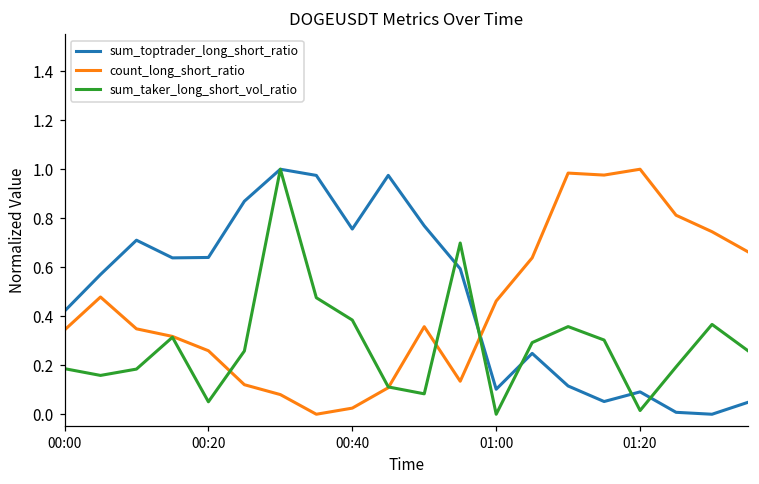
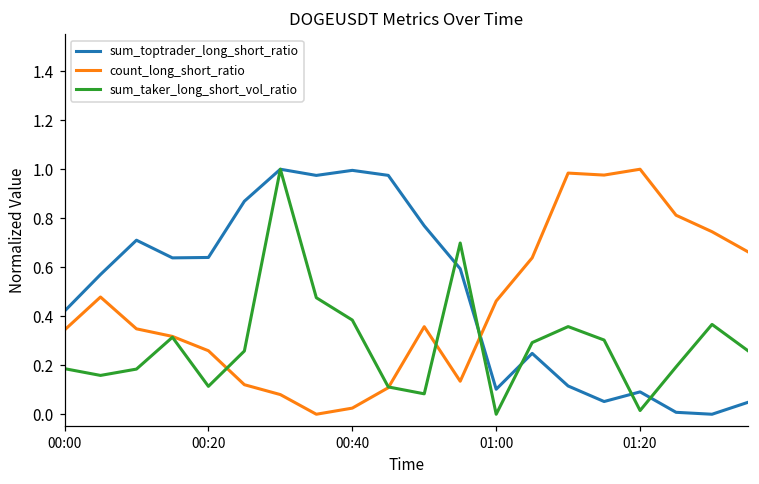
sum_taker_long_short_vol_ratio, 00:20: 0.05 -> 0.11
sum_toptrader_long_short_ratio, 00:40: 0.76 -> 1.00
